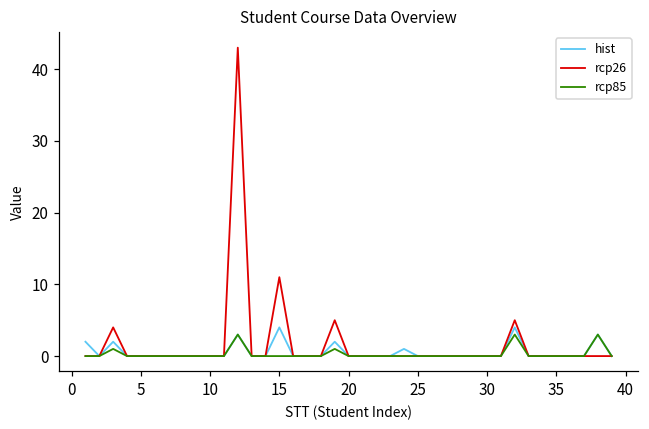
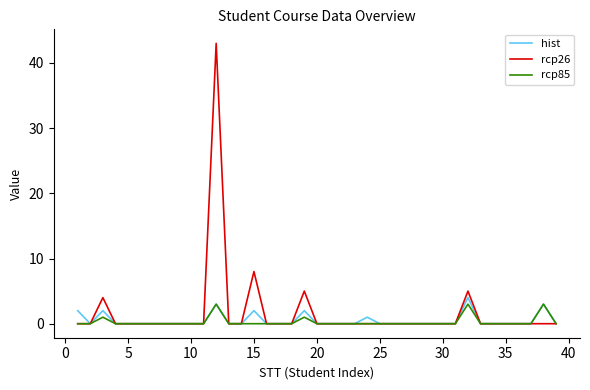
hist, 15: 4 -> 2
rcp26, 15: 11 -> 8
